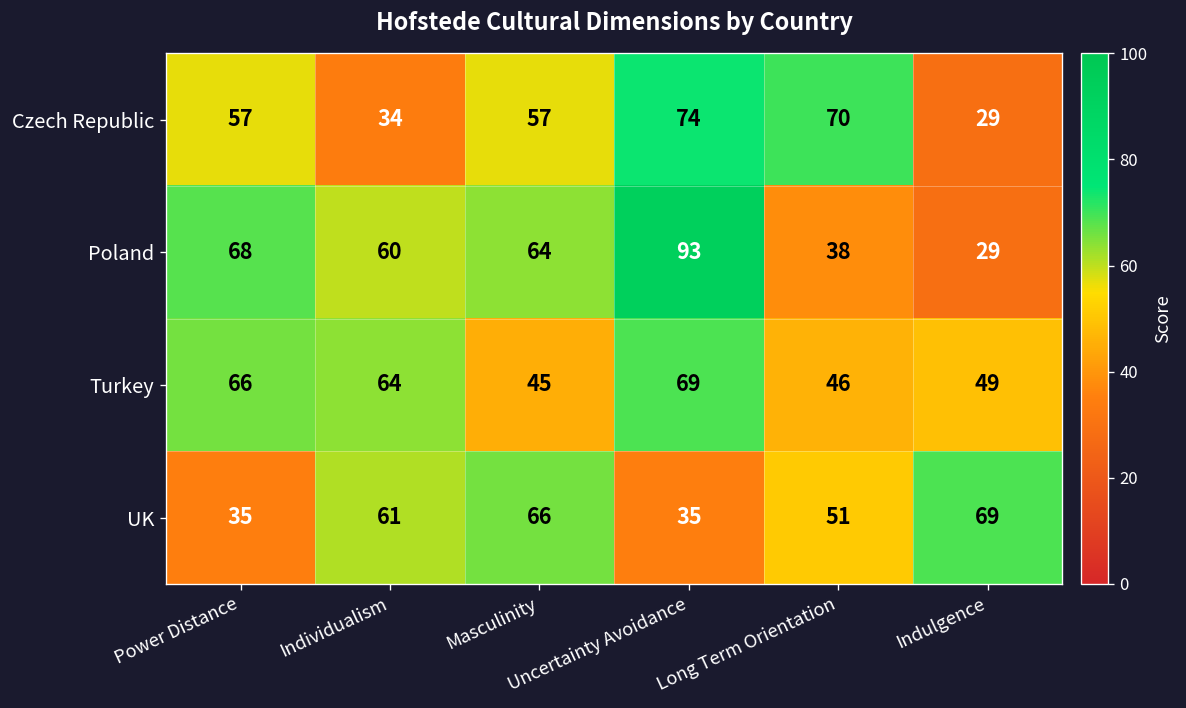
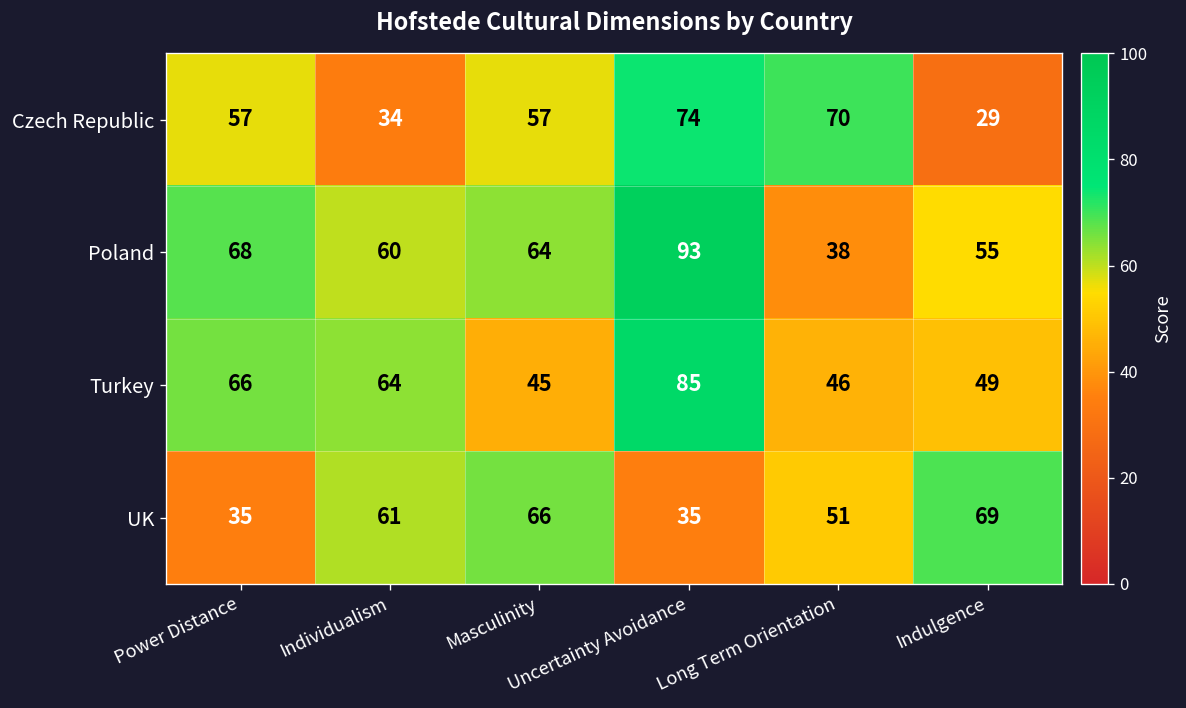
Poland, Indulgence: 29 -> 55
Turkey, Uncertainty Avoidance: 69 -> 85
